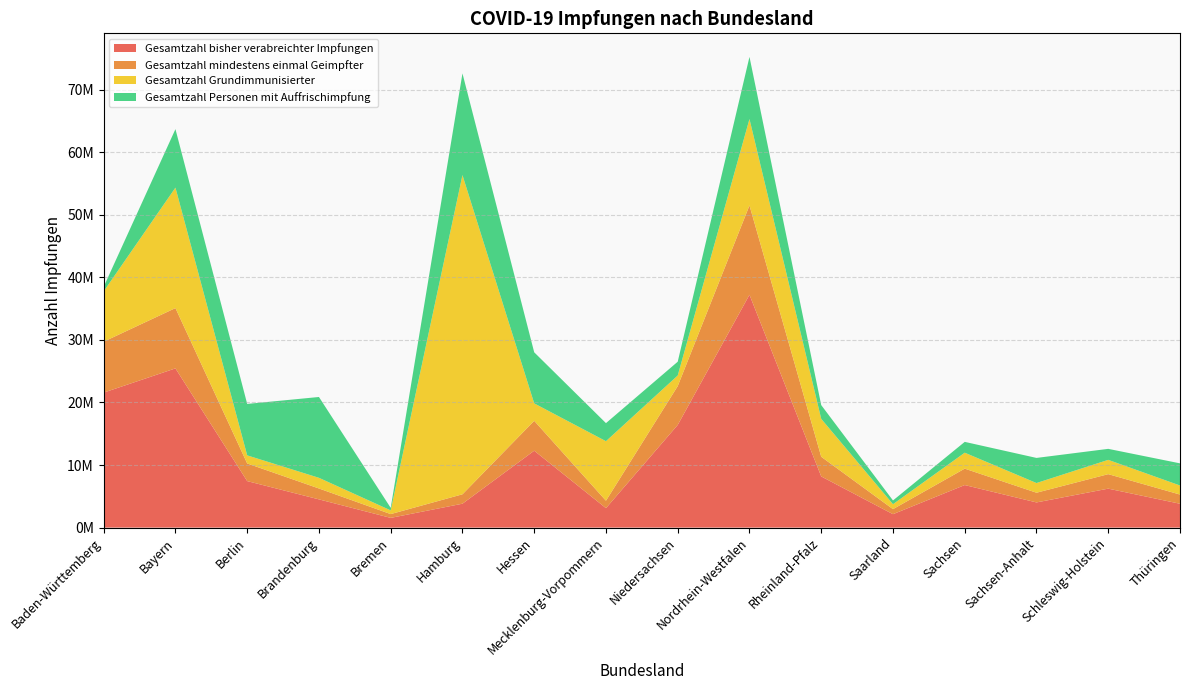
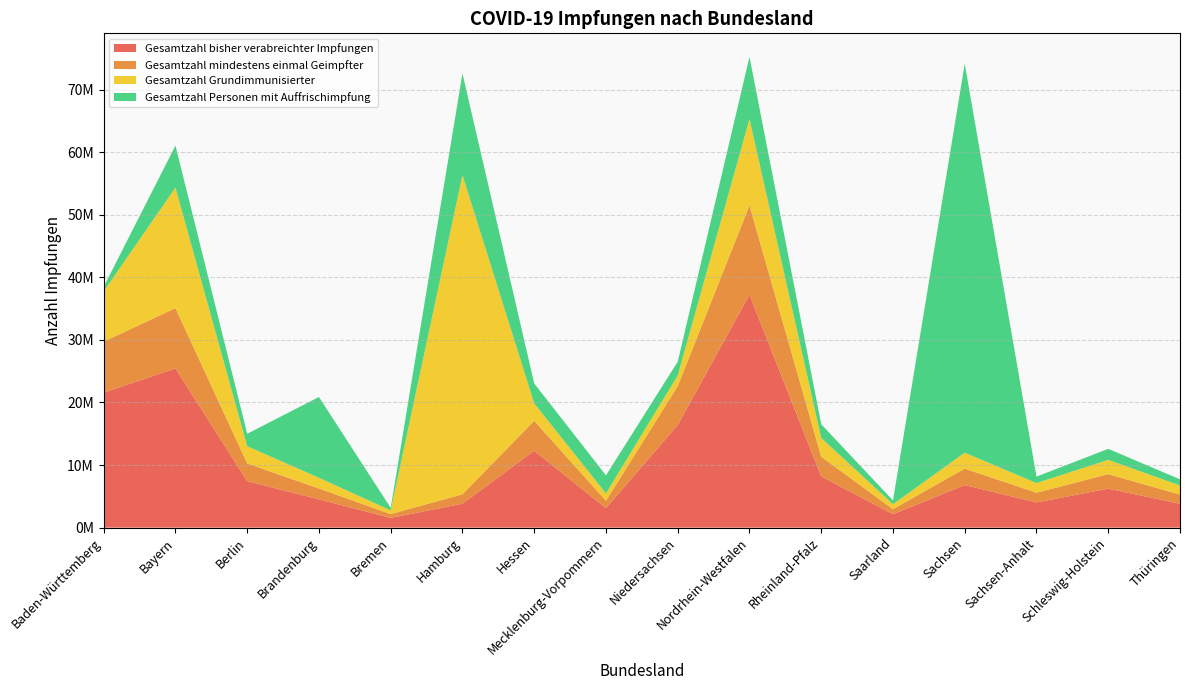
Gesamtzahl Personen mit Auffrischimpfung, Bayern: 9000000 -> 7000000
Gesamtzahl Grundimmunisierter, Berlin: 1000000 -> 3000000
Gesamtzahl Personen mit Auffrischimpfung, Berlin: 8000000 -> 2000000
Gesamtzahl Personen mit Auffrischimpfung, Hessen: 8000000 -> 3000000
Gesamtzahl Grundimmunisierter, Mecklenburg-Vorpommern: 10000000 -> 1000000
Gesamtzahl Grundimmunisierter, Rheinland-Pfalz: 6000000 -> 3000000
Gesamtzahl Personen mit Auffrischimpfung, Sachsen: 2000000 -> 62000000
Gesamtzahl Personen mit Auffrischimpfung, Sachsen-Anhalt: 4000000 -> 1000000
Gesamtzahl Personen mit Auffrischimpfung, Thüringen: 4000000 -> 1000000
